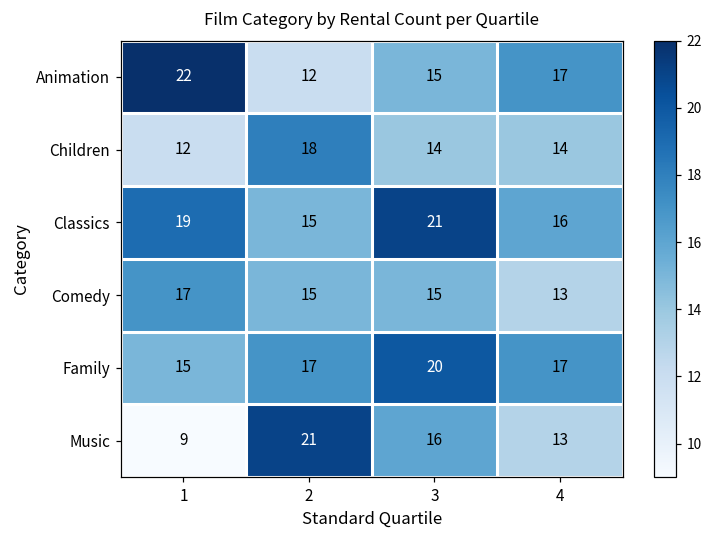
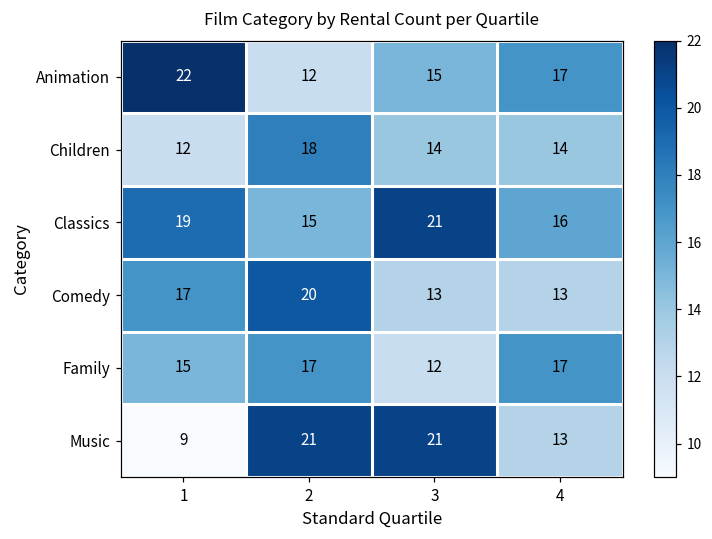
Comedy, 2: 15 -> 20
Comedy, 3: 15 -> 13
Family, 3: 20 -> 12
Music, 3: 16 -> 21
